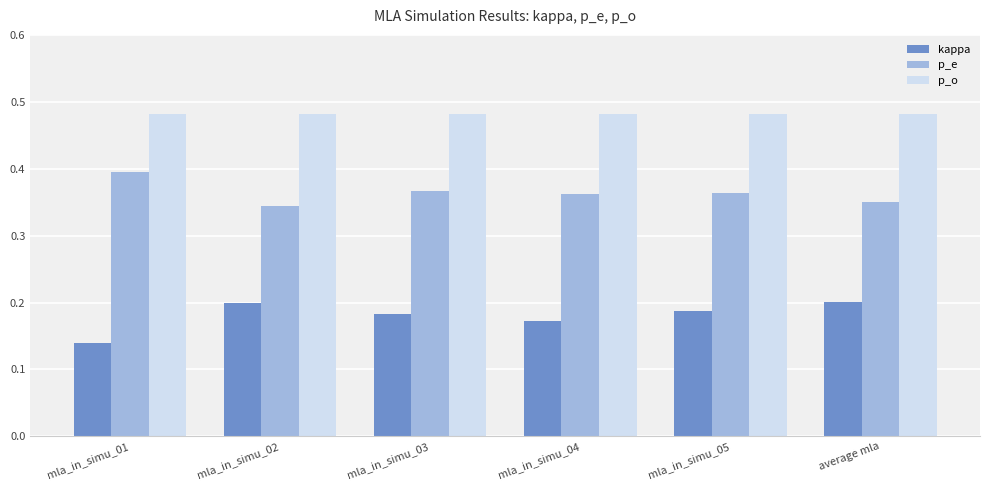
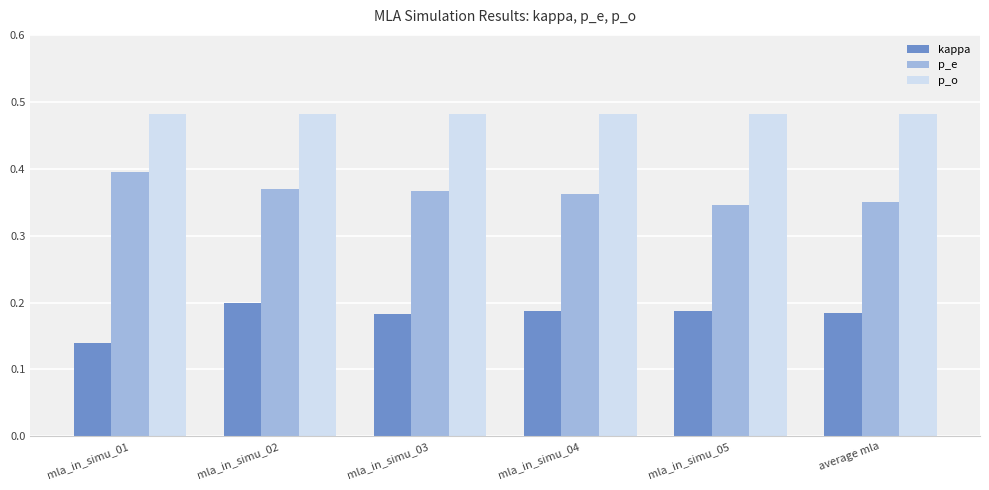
p_e, mla_in_simu_02: 0.34 -> 0.37
kappa, mla_in_simu_04: 0.17 -> 0.19
p_e, mla_in_simu_05: 0.36 -> 0.35
kappa, average mla: 0.20 -> 0.18
